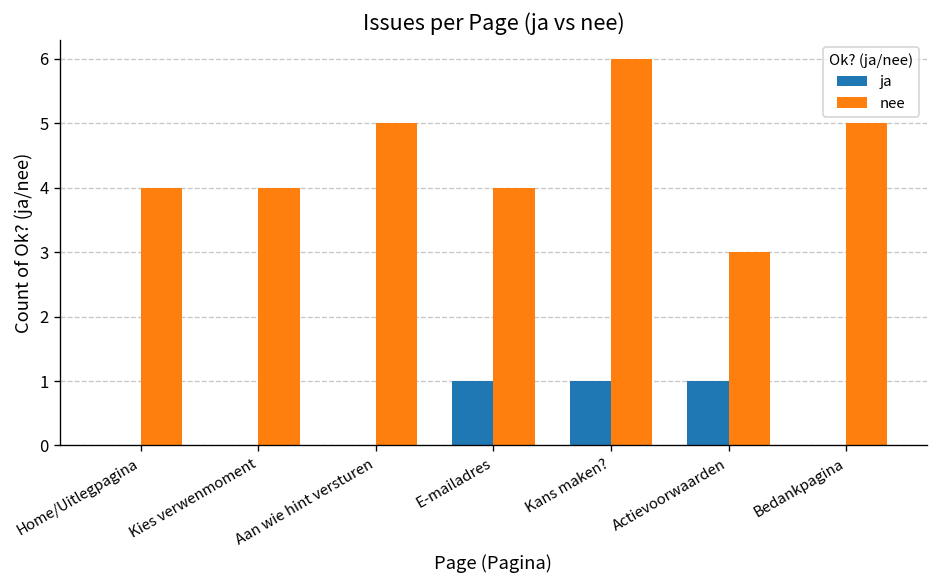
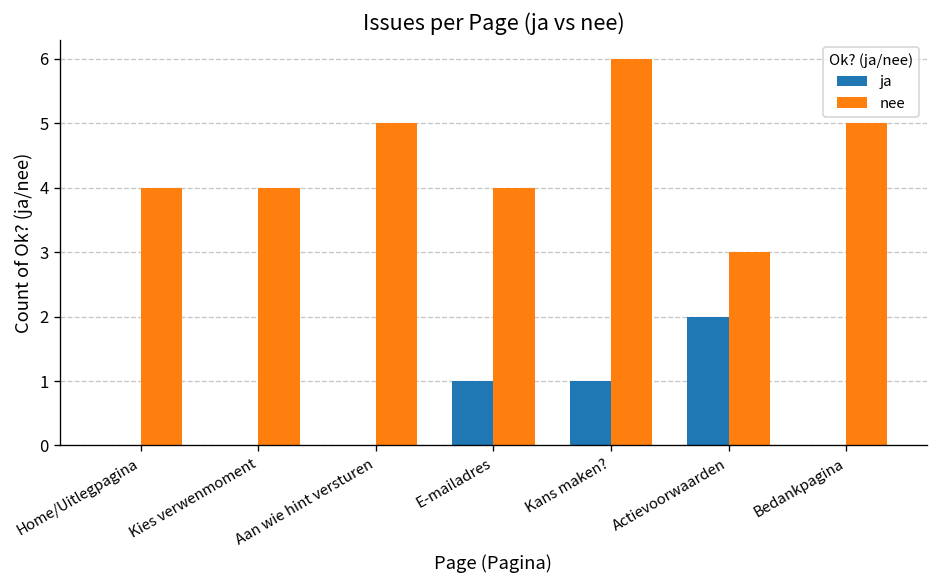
ja, Actievoorwaarden: 1 -> 2
